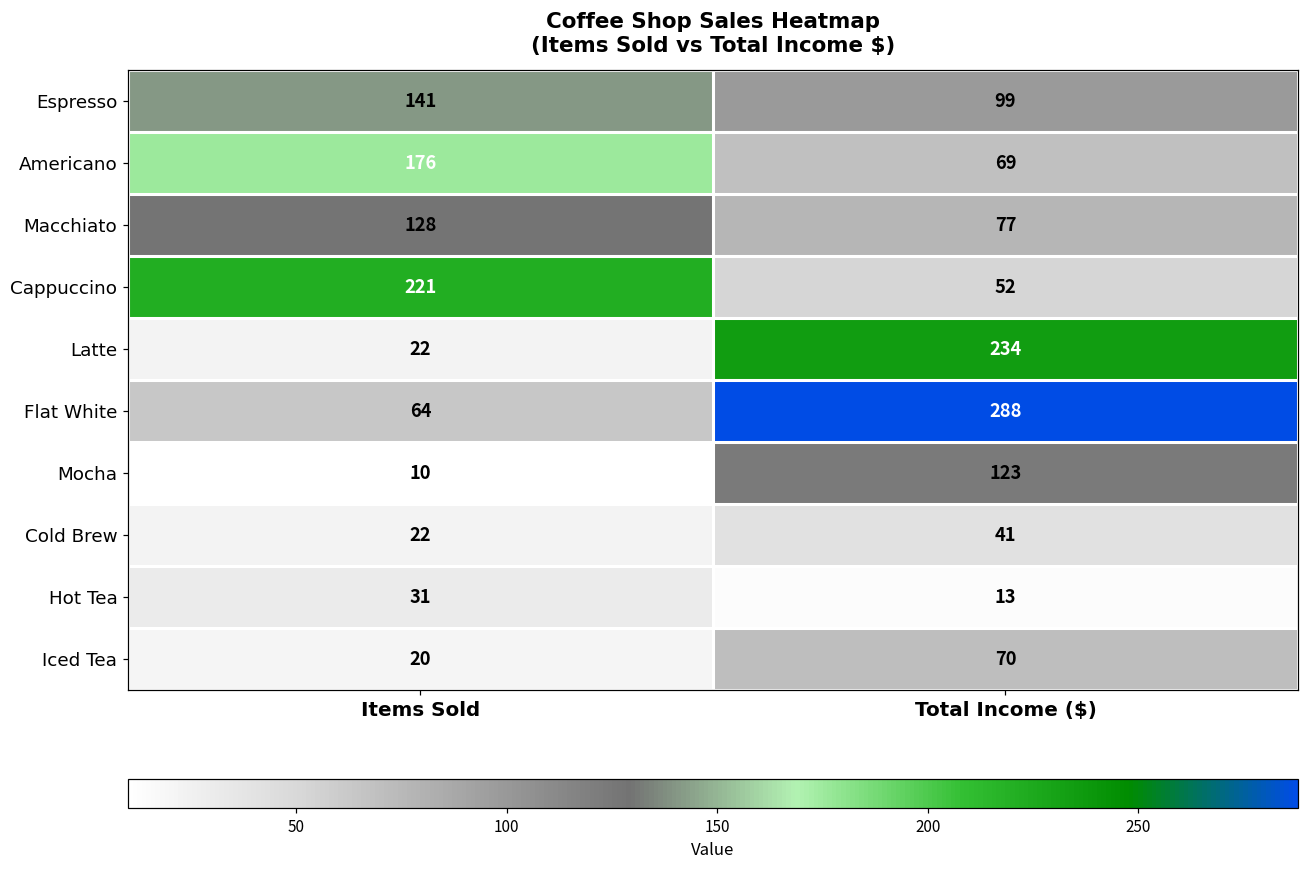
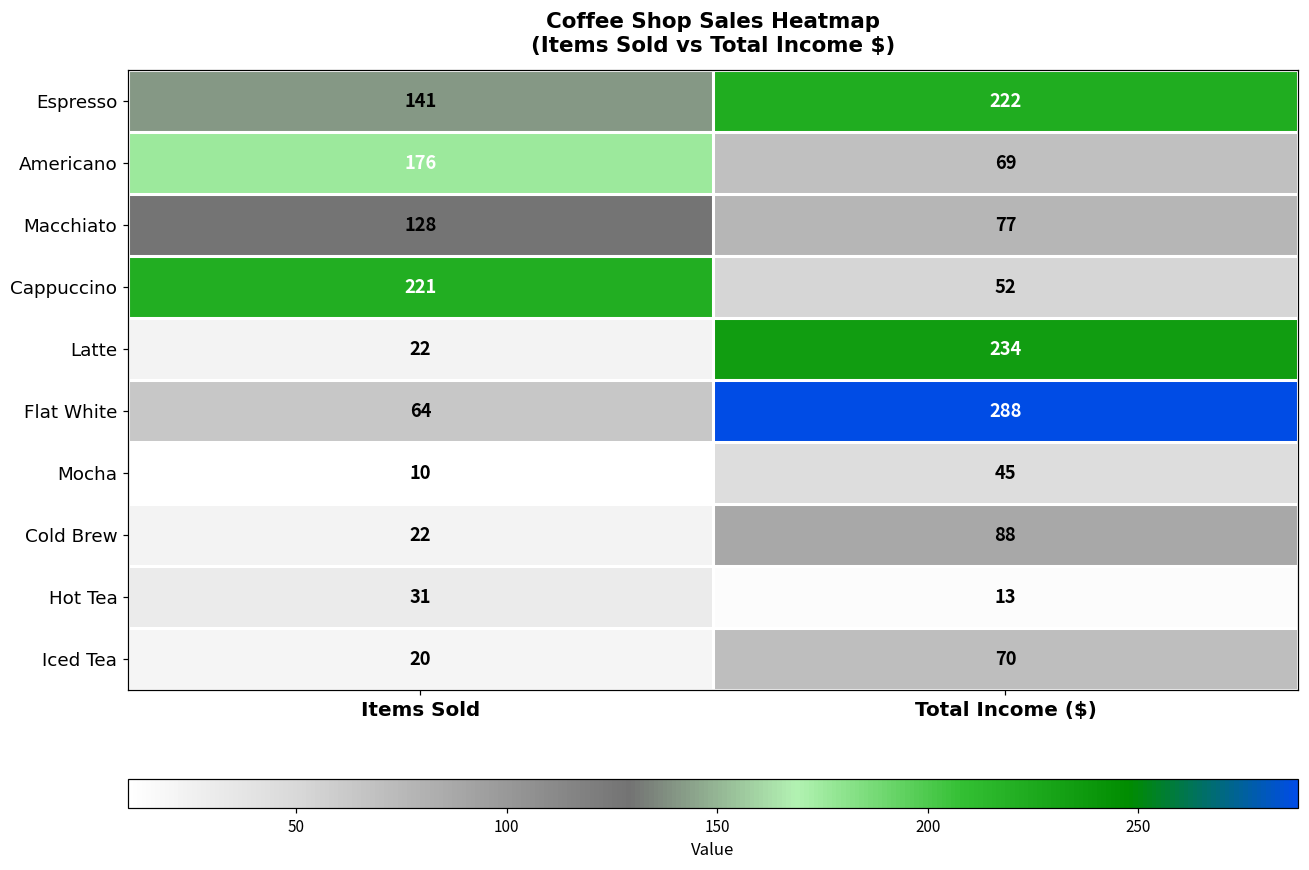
Espresso, Total Income ($): 99 -> 222
Mocha, Total Income ($): 123 -> 45
Cold Brew, Total Income ($): 41 -> 88
